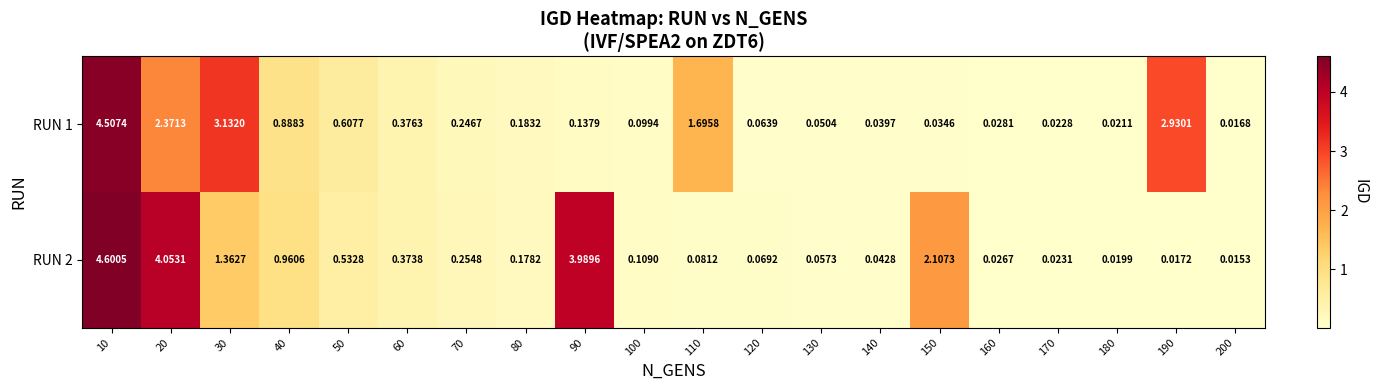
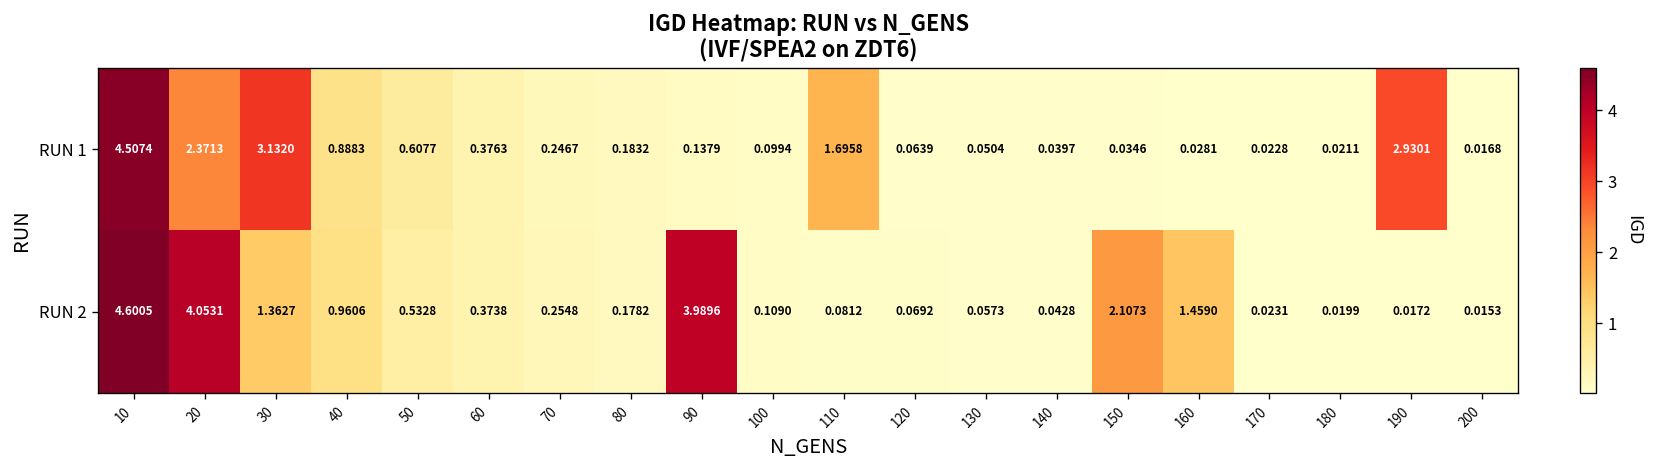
RUN 2, 160: 0.0267 -> 1.4590
